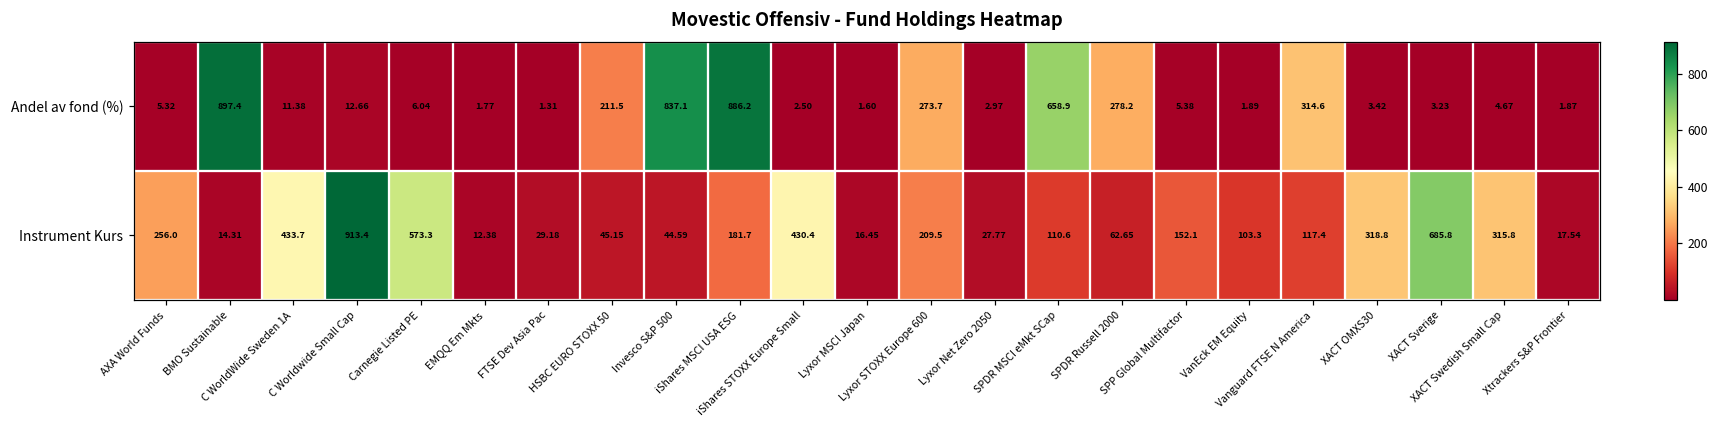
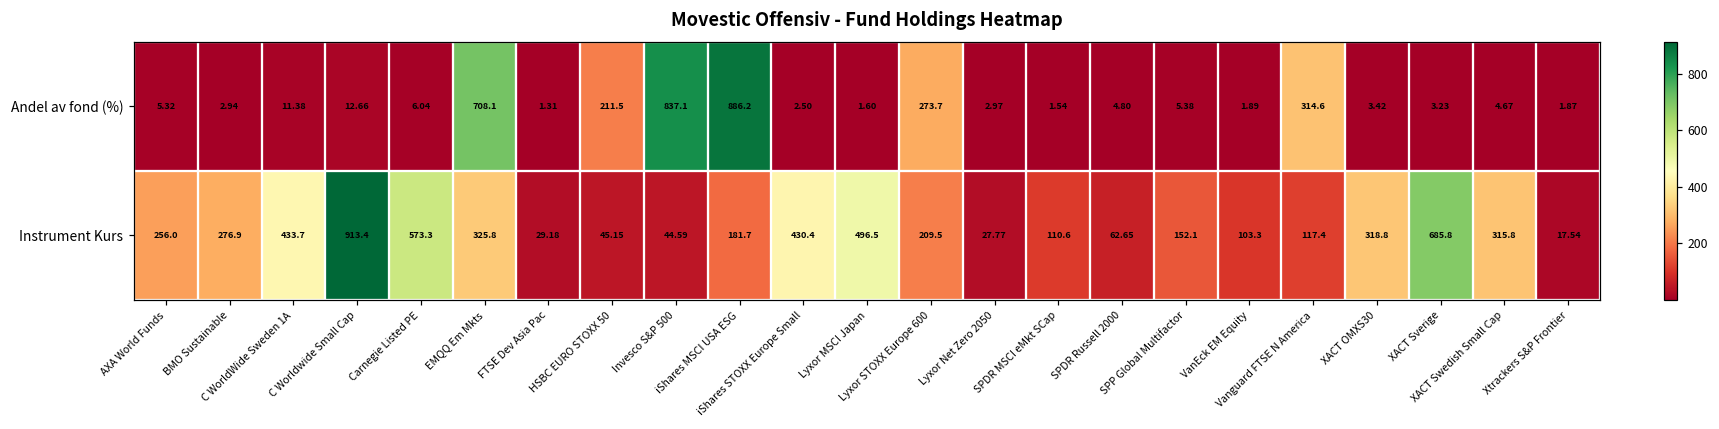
Andel av fond (%), BMO Sustainable: 897.4 -> 2.94
Andel av fond (%), EMQQ Em Mkts: 1.77 -> 708.1
Andel av fond (%), SPDR MSCI eMkt SCap: 658.9 -> 1.54
Andel av fond (%), SPDR Russell 2000: 278.2 -> 4.80
Instrument Kurs, BMO Sustainable: 14.31 -> 276.9
Instrument Kurs, EMQQ Em Mkts: 12.38 -> 325.8
Instrument Kurs, Lyxor MSCI Japan: 16.45 -> 496.5
